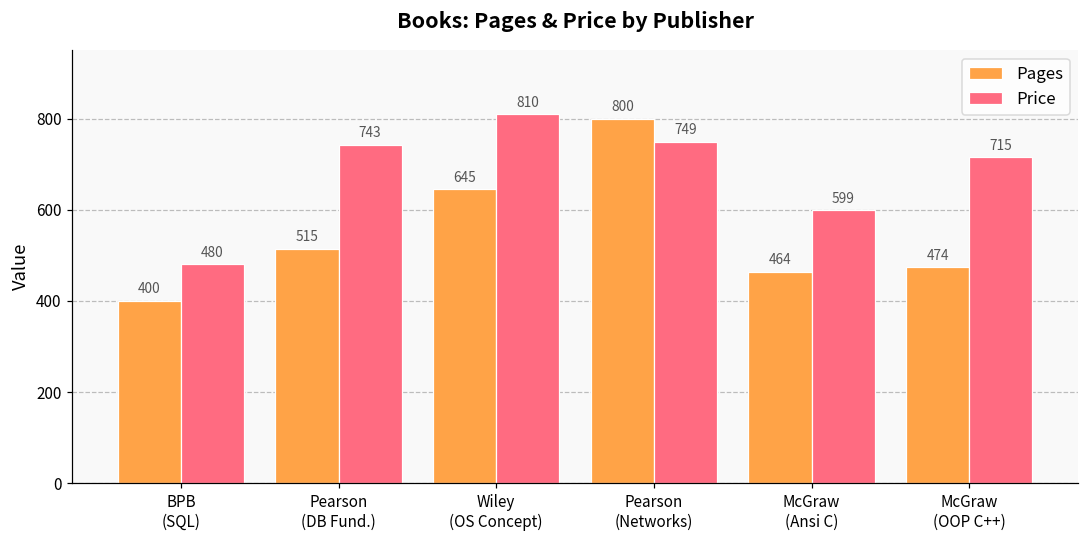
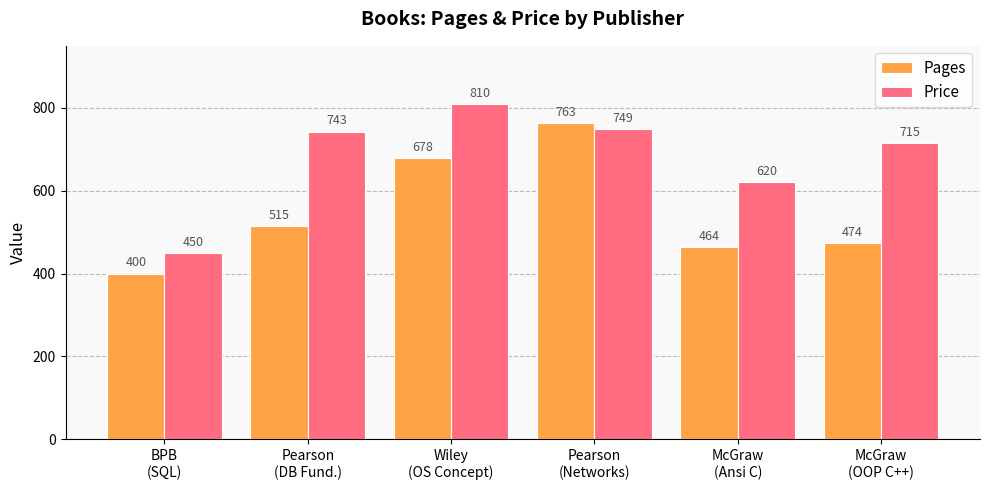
Price, BPB (SQL): 480 -> 450
Pages, Wiley (OS Concept): 645 -> 678
Pages, Pearson (Networks): 800 -> 763
Price, McGraw (Ansi C): 599 -> 620
